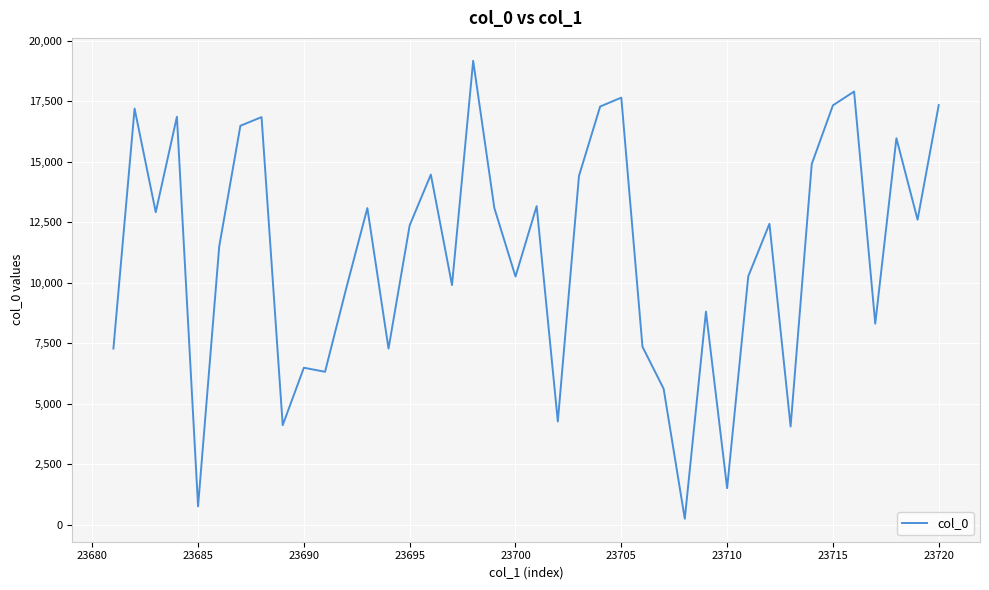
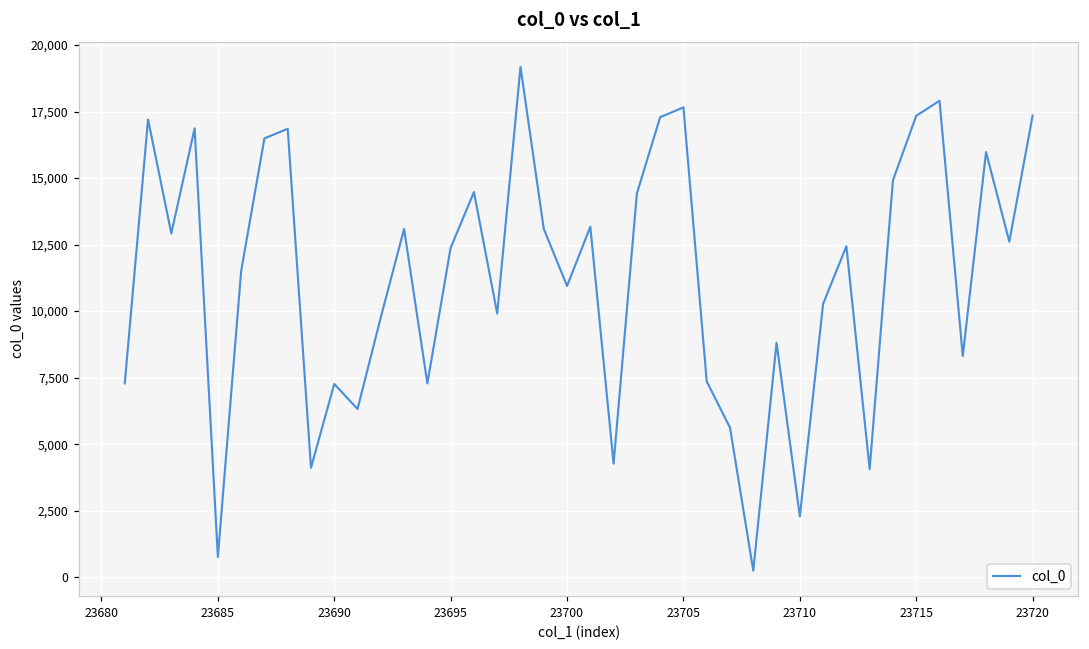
23690: 6,500 -> 7,300
23700: 10,300 -> 10,900
23710: 1,500 -> 2,300
